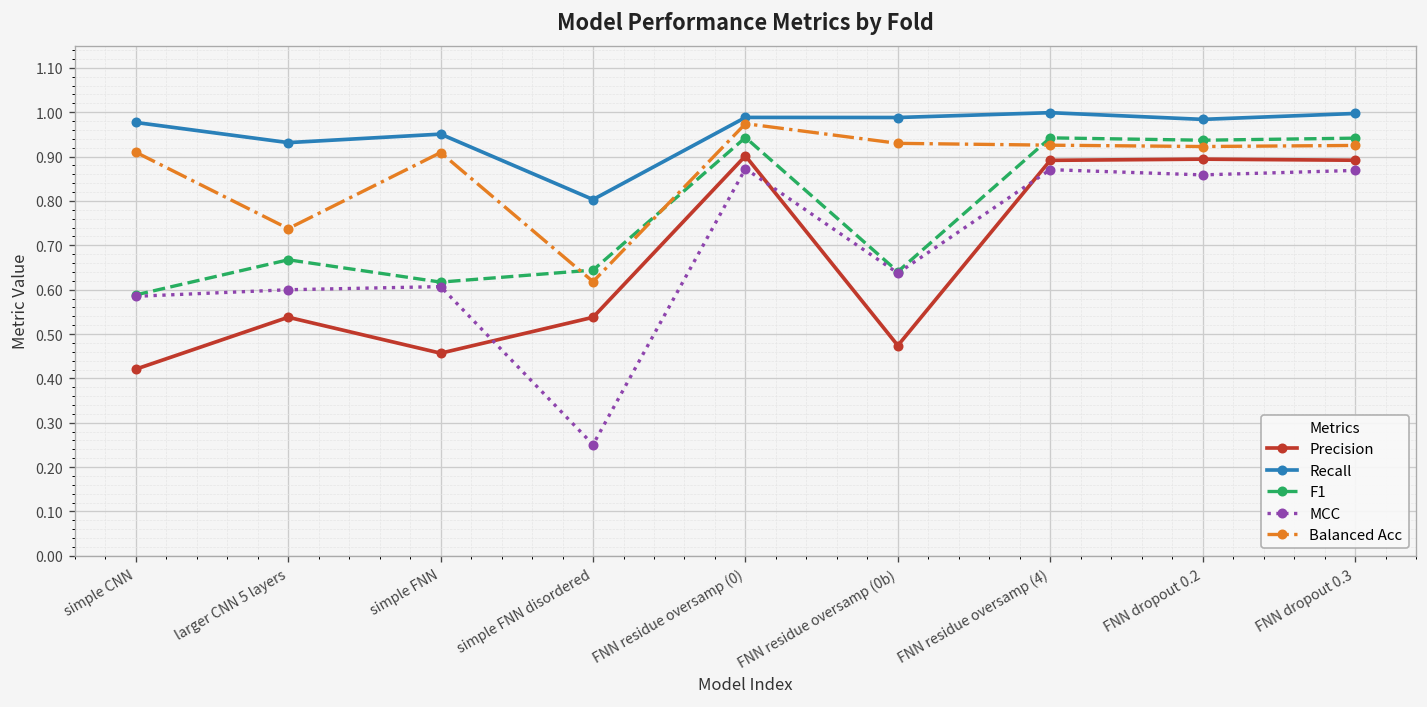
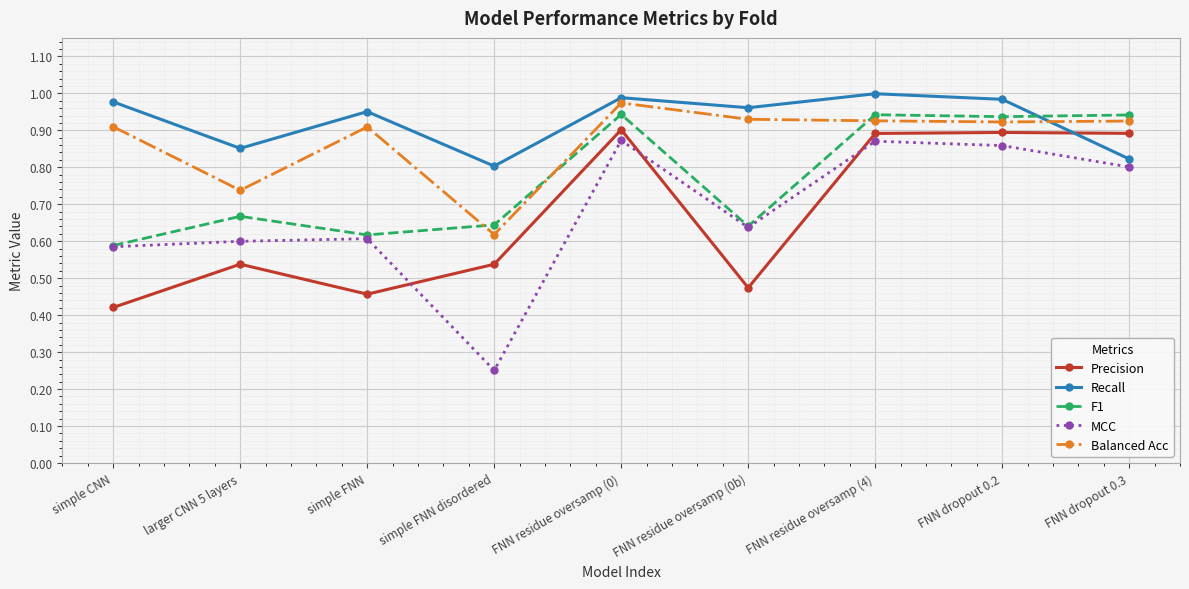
Recall, larger CNN 5 layers: 0.93 -> 0.85
Recall, FNN residue oversamp (0b): 0.99 -> 0.96
Recall, FNN dropout 0.3: 1.00 -> 0.82
MCC, FNN dropout 0.3: 0.87 -> 0.80
